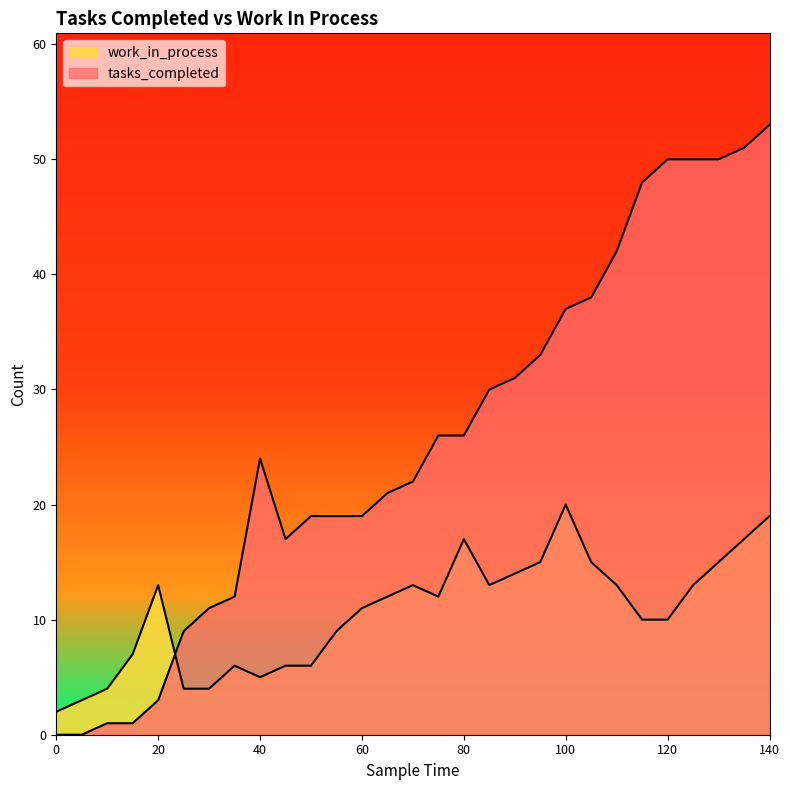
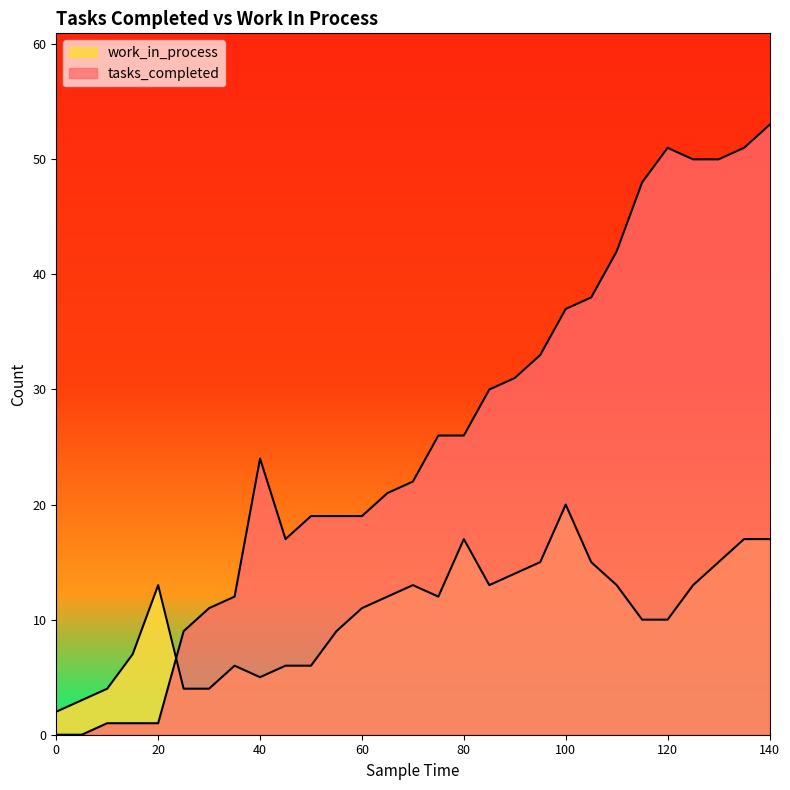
tasks_completed, 20: 3 -> 1
tasks_completed, 120: 50 -> 51
work_in_process, 140: 19 -> 17
